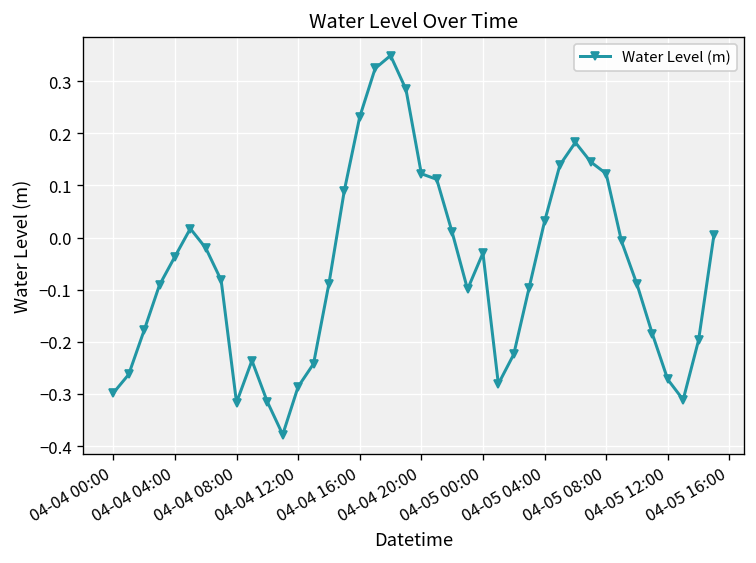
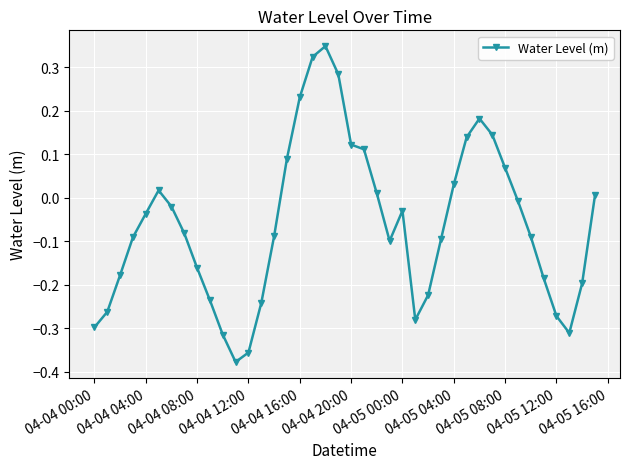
04-04 08:00: -0.32 -> -0.16
04-04 12:00: -0.29 -> -0.36
04-05 08:00: 0.12 -> 0.07
